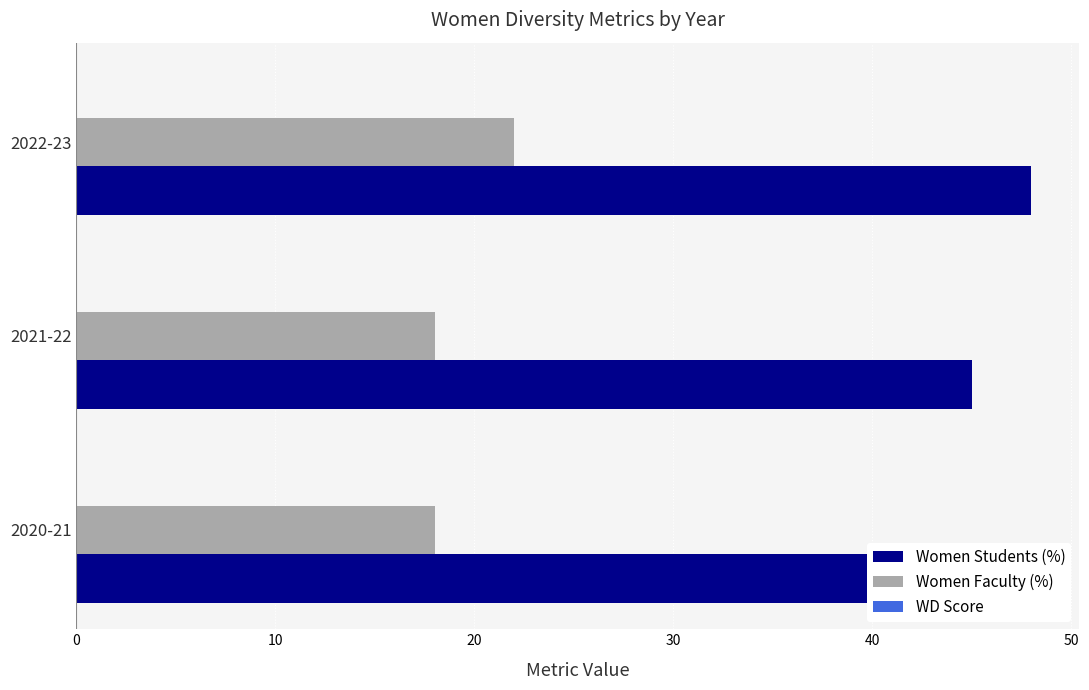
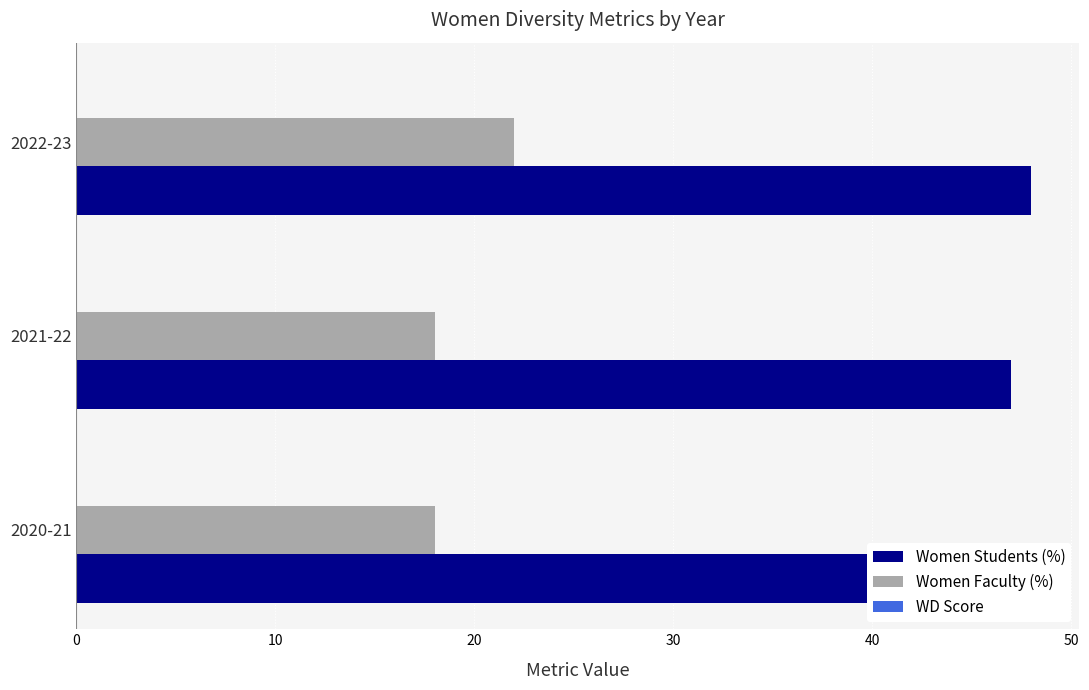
Women Students (%), 2021-22: 45 -> 47
